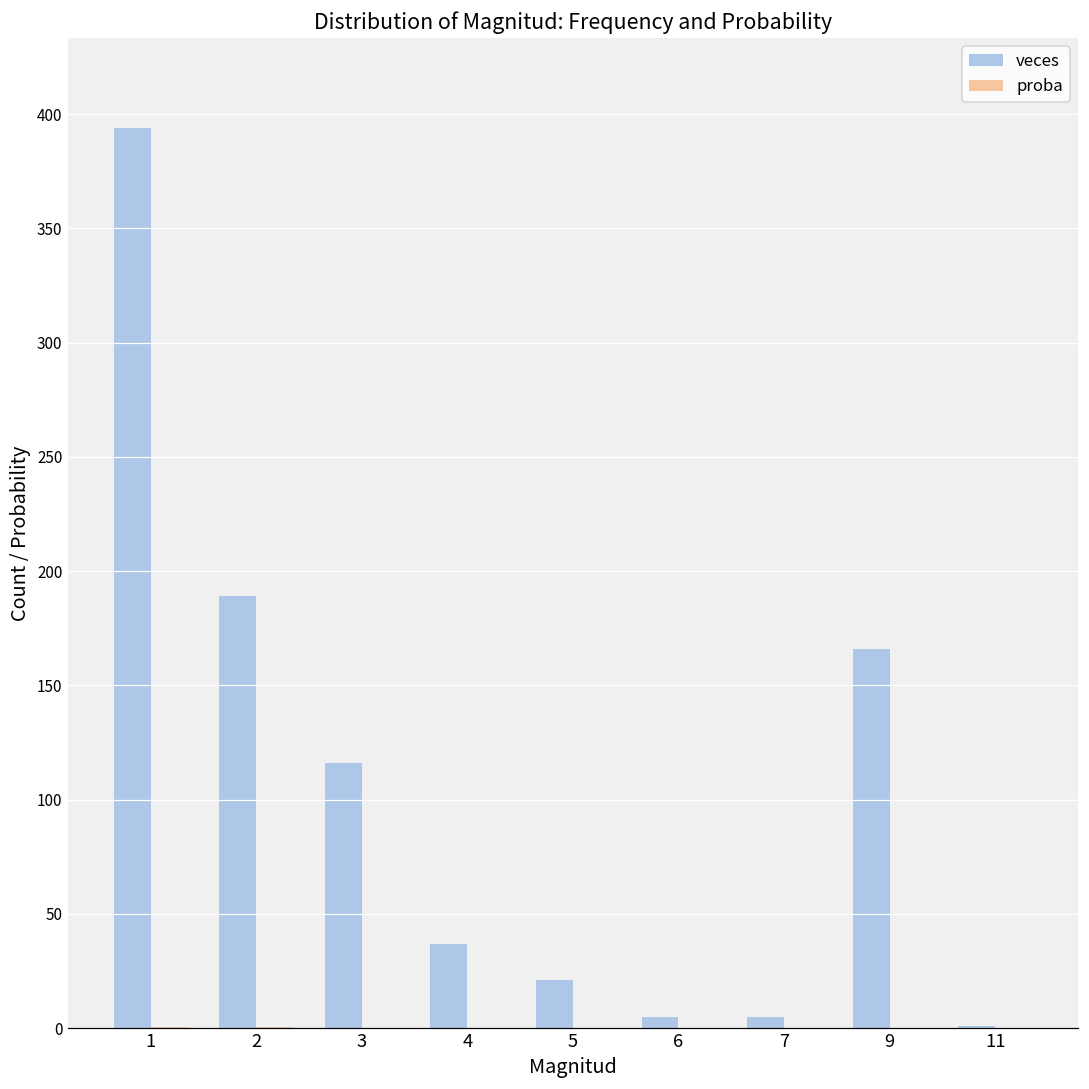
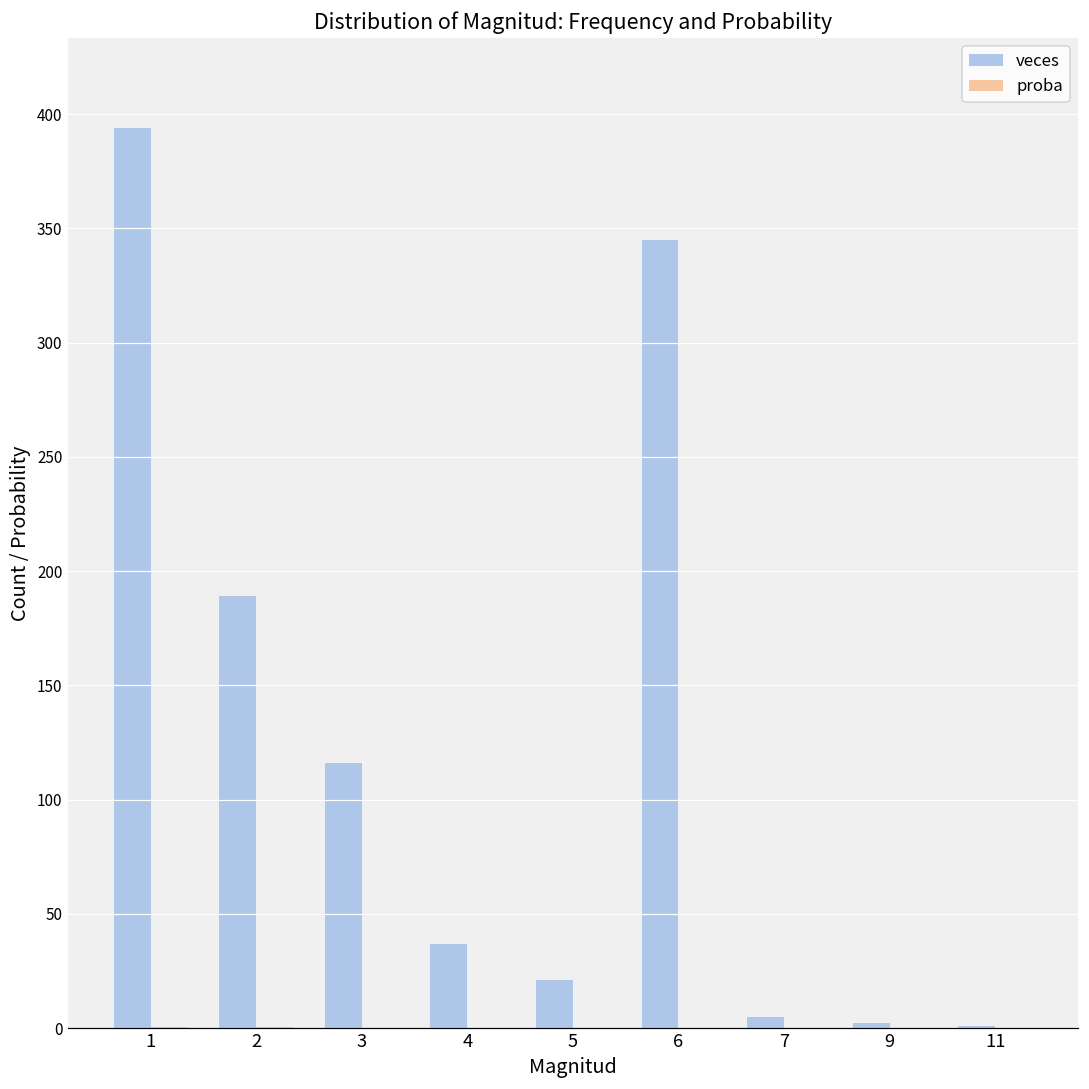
veces, 6: 5 -> 345
veces, 9: 166 -> 2
